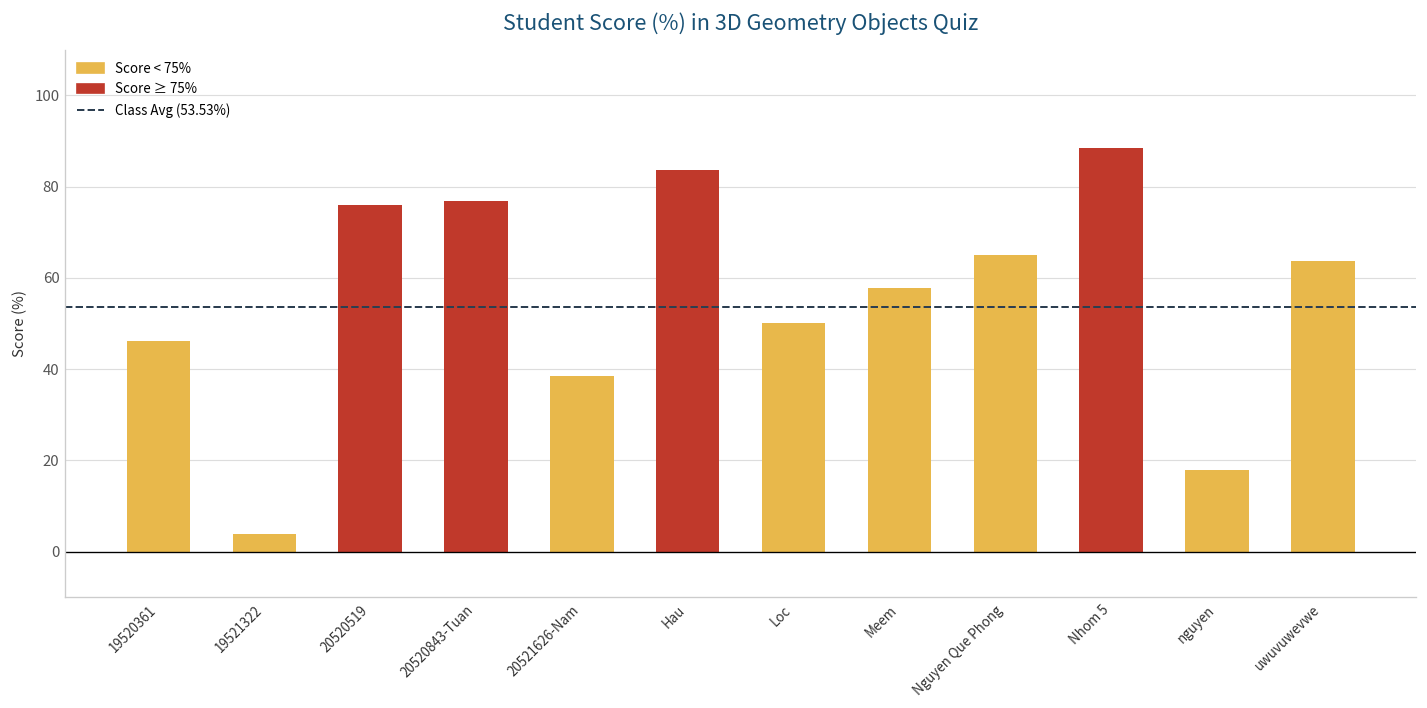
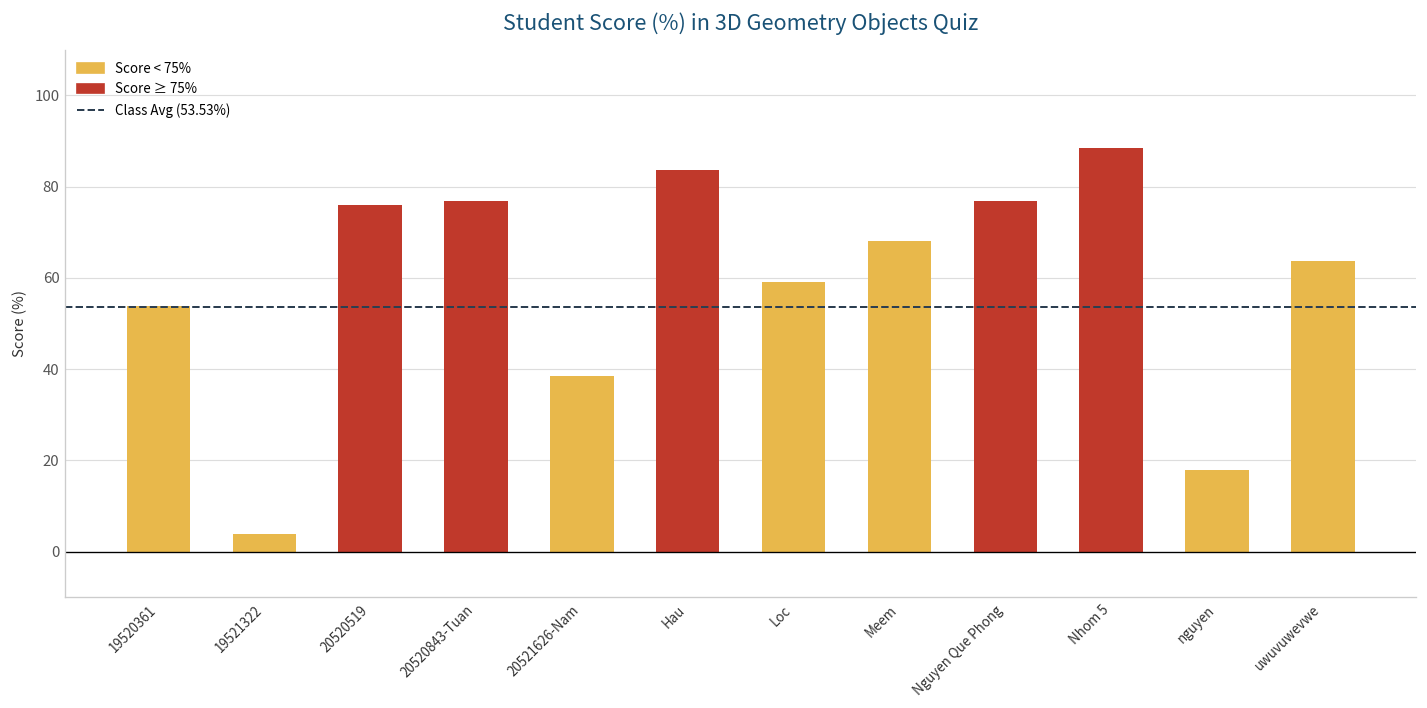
19520361: 46 -> 54
Loc: 50 -> 59
Meem: 58 -> 68
Nguyen Que Phong: 65 -> 77
